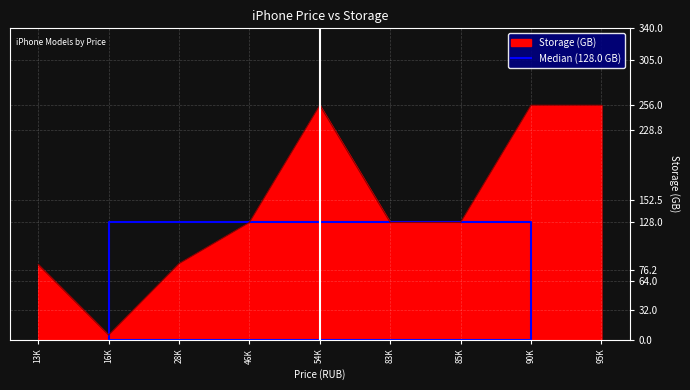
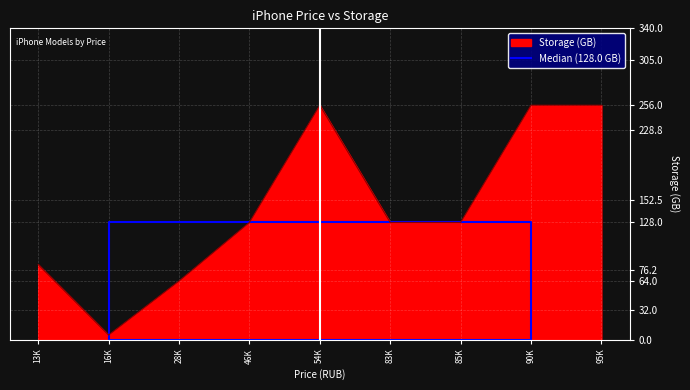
Storage (GB), 28K: 80 -> 60
